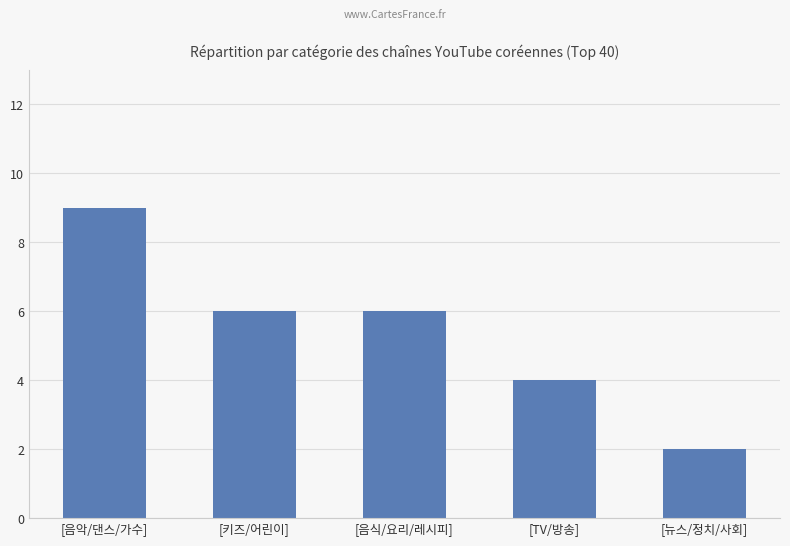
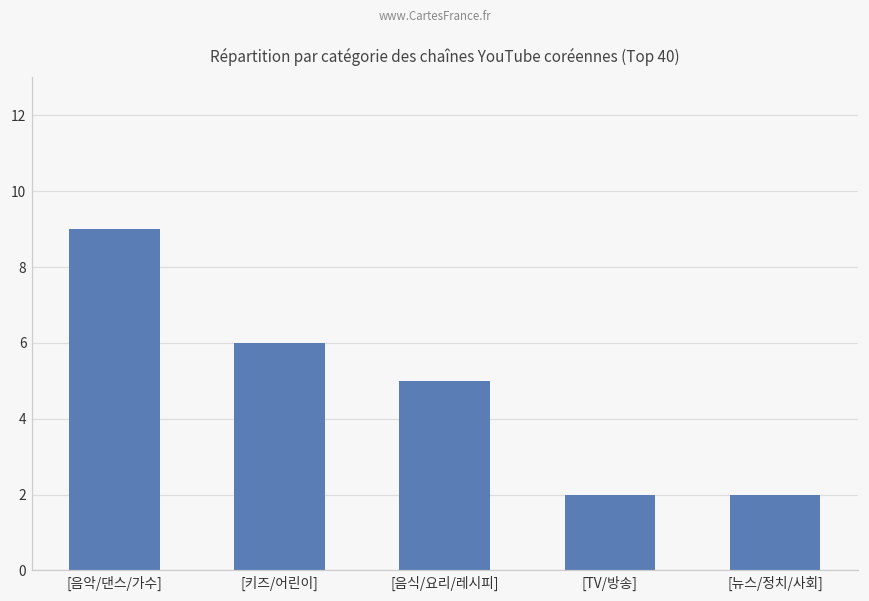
[음식/요리/레시피]: 6 -> 5
[TV/방송]: 4 -> 2
